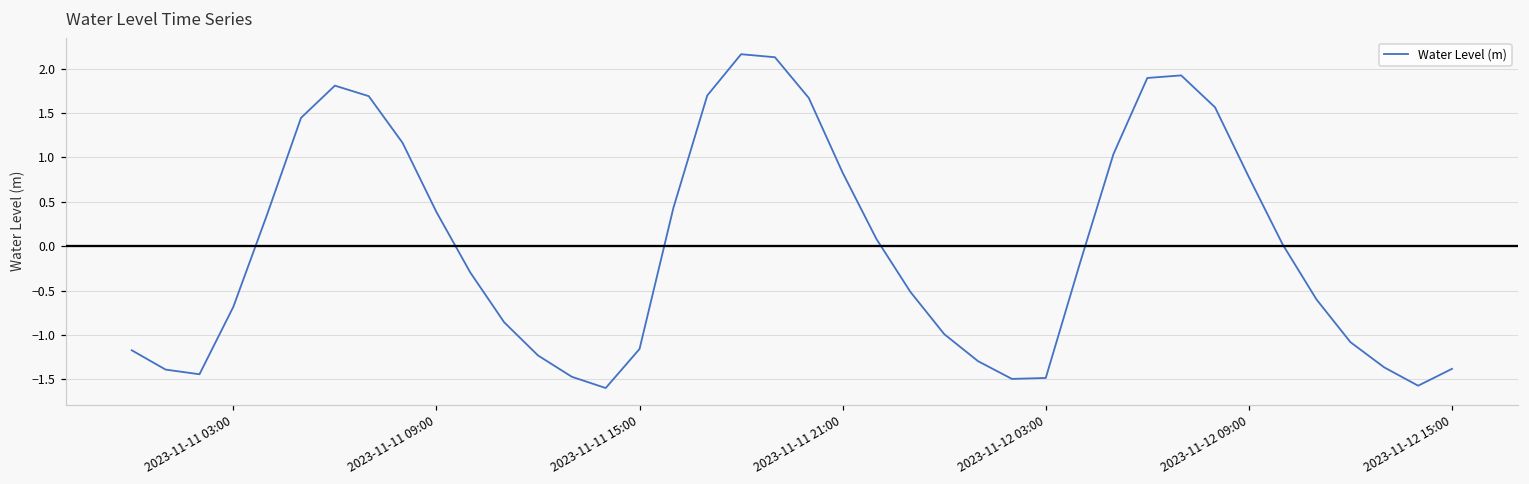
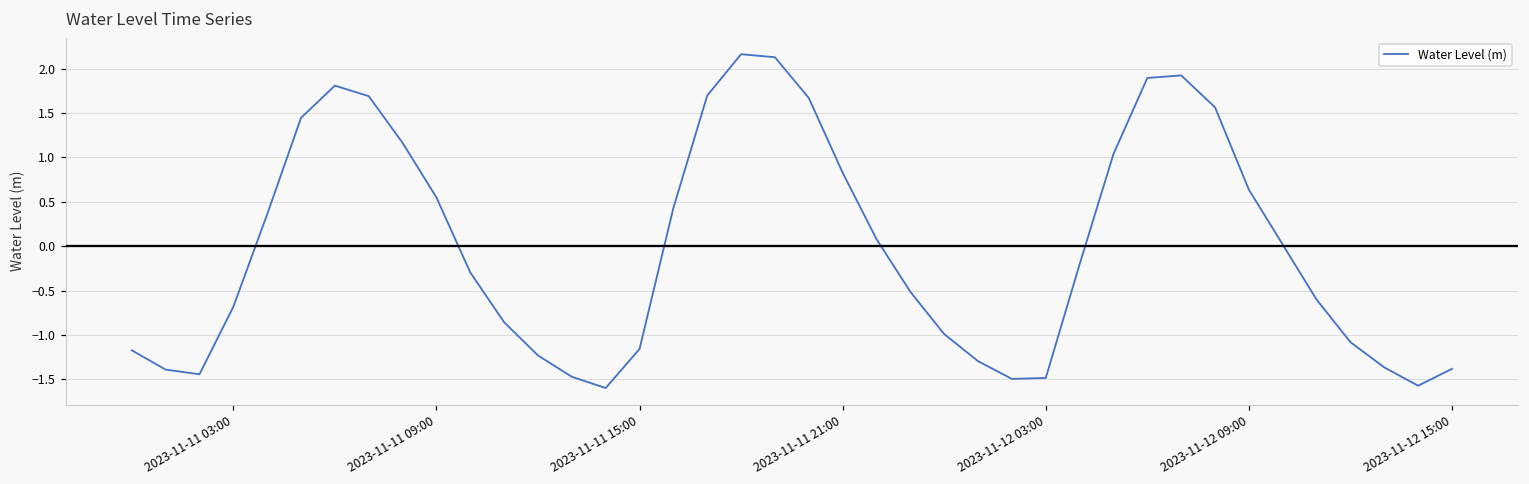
2023-11-11 09:00: 0.4 -> 0.5
2023-11-12 09:00: 0.8 -> 0.6
